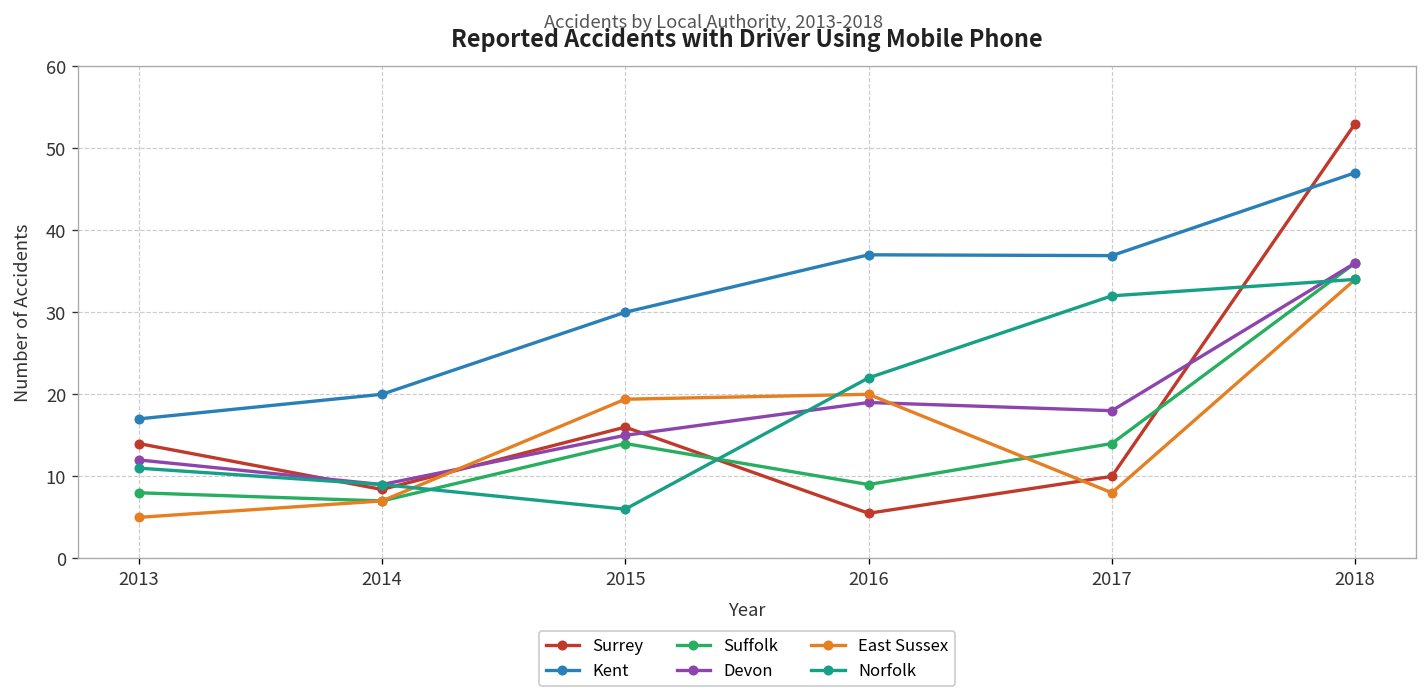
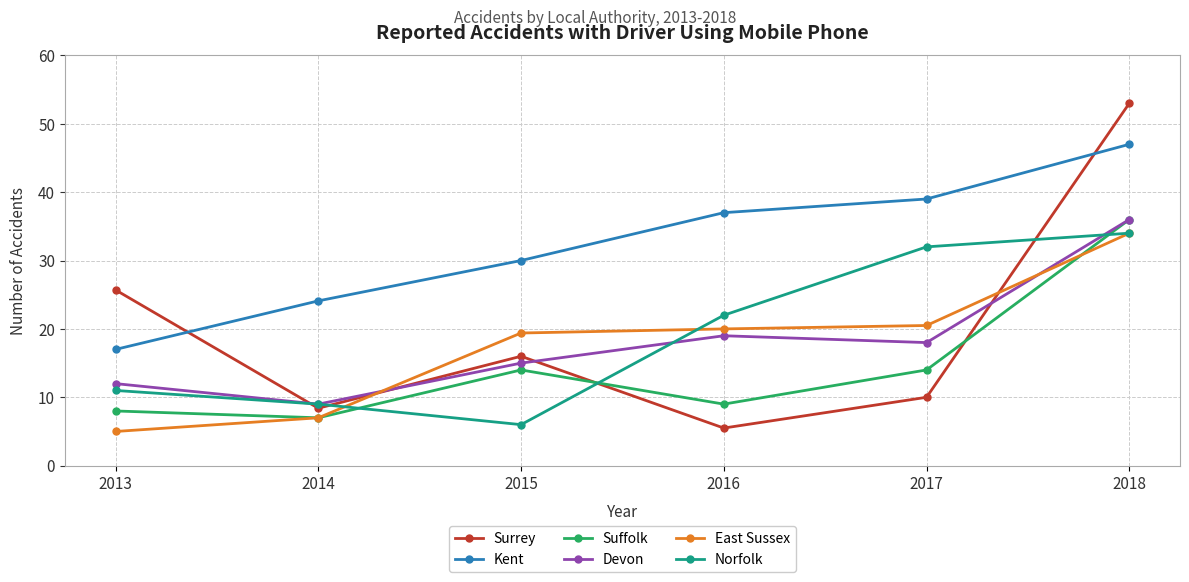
Surrey, 2013: 14 -> 26
Kent, 2014: 20 -> 24
Kent, 2017: 37 -> 39
East Sussex, 2017: 8 -> 21
